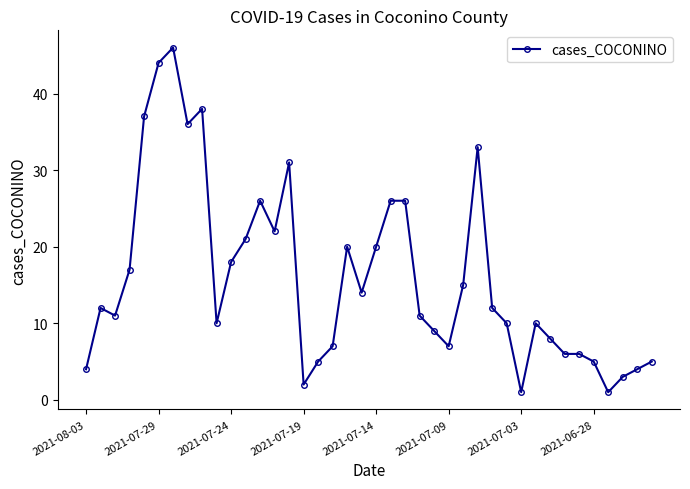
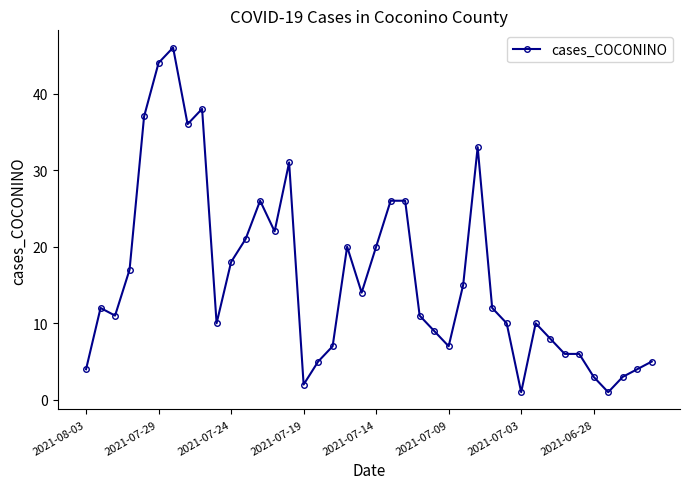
2021-06-28: 5 -> 3
